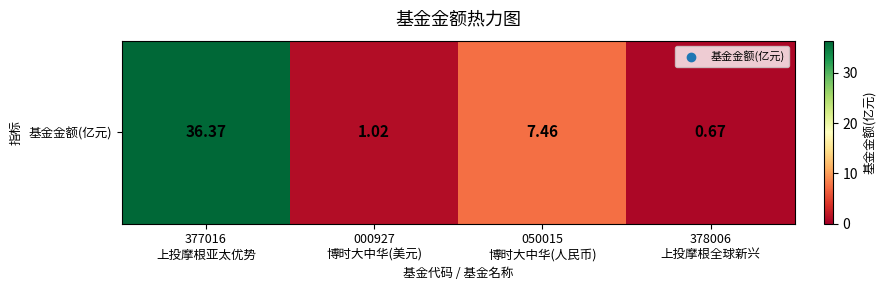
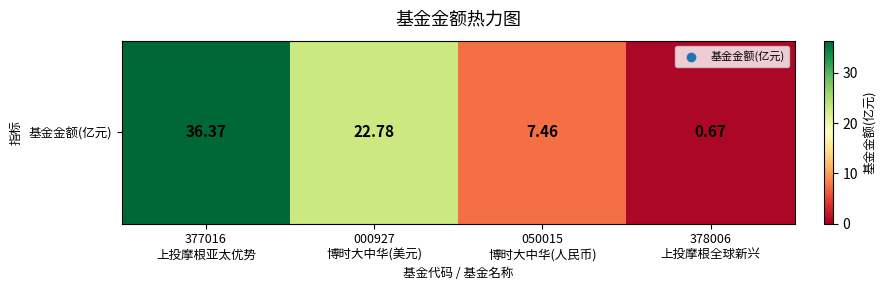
基金金额(亿元), 000927 博时大中华(美元): 1.02 -> 22.78
